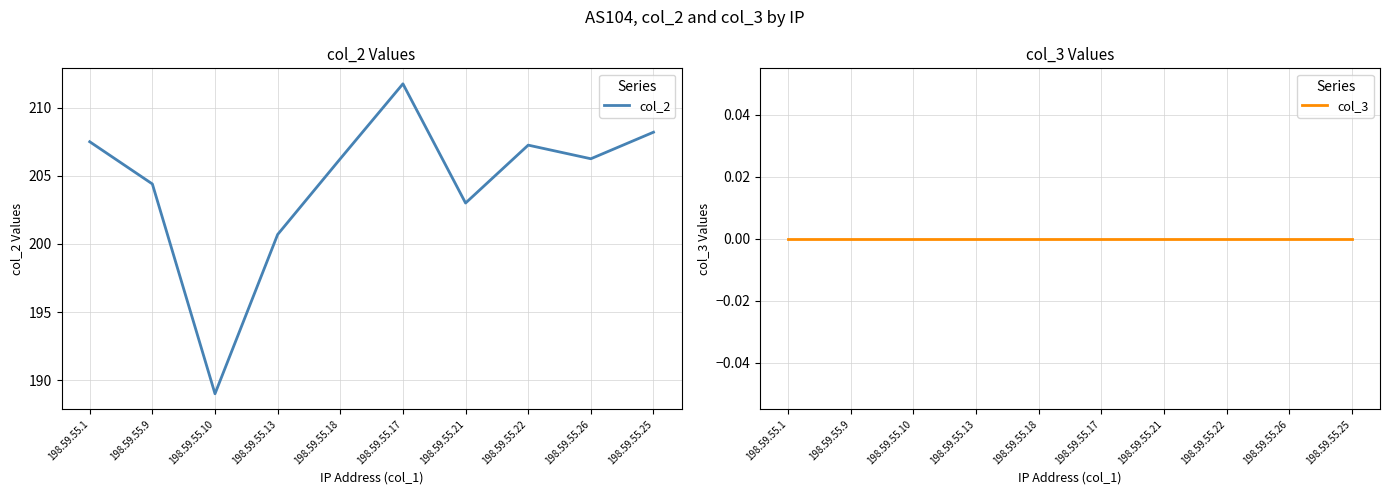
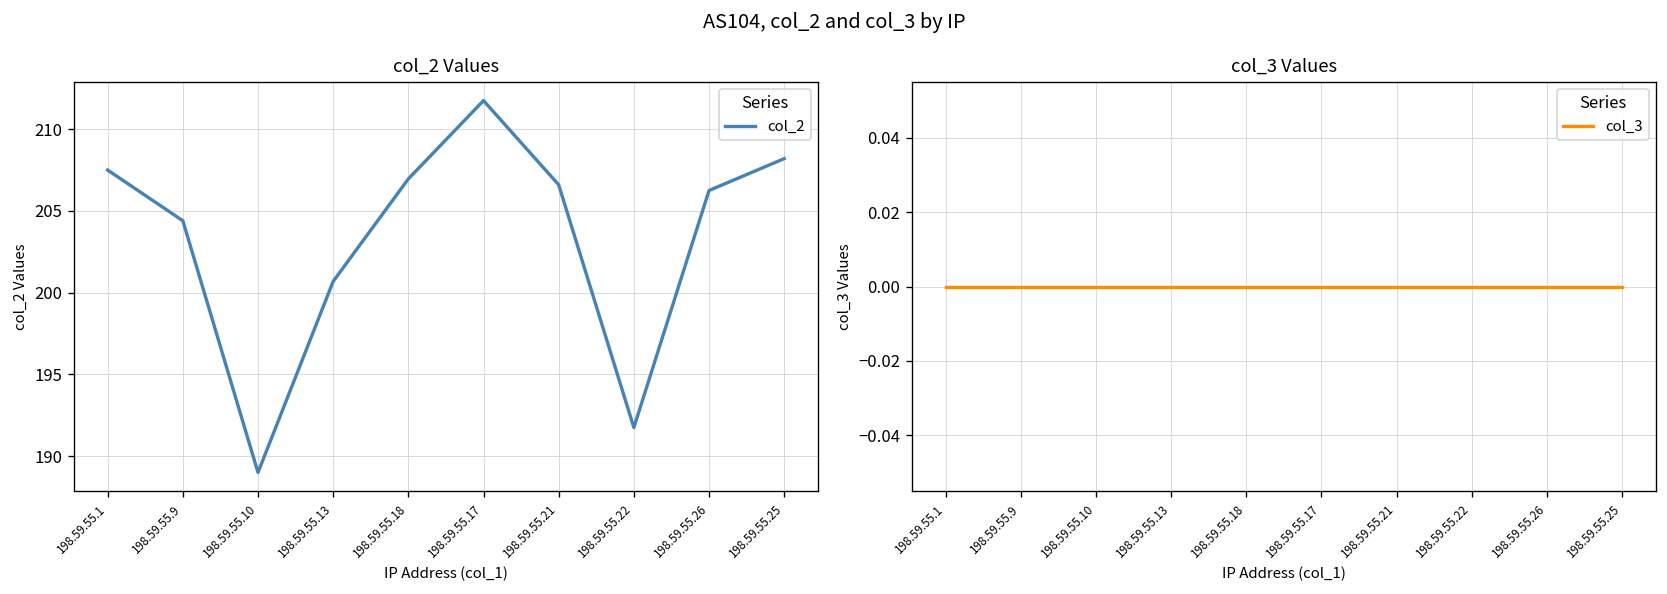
col_2 Values, 198.59.55.18: 206.3 -> 207.0
col_2 Values, 198.59.55.21: 203.0 -> 206.6
col_2 Values, 198.59.55.22: 207.3 -> 191.8
